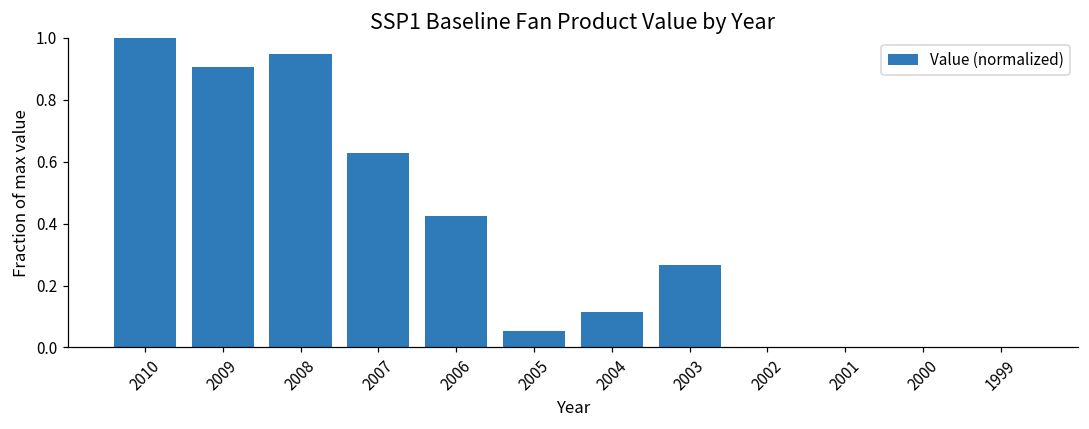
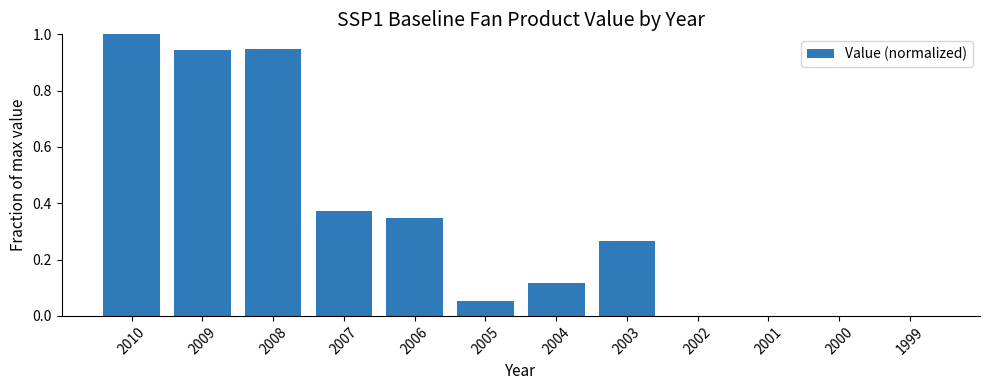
2009: 0.91 -> 0.95
2007: 0.63 -> 0.37
2006: 0.42 -> 0.35
